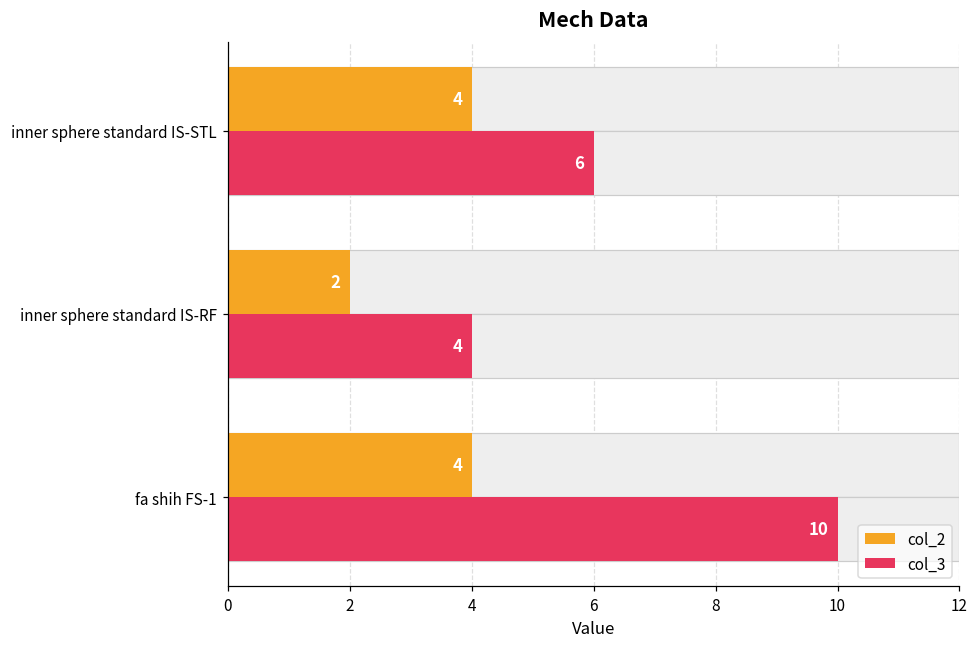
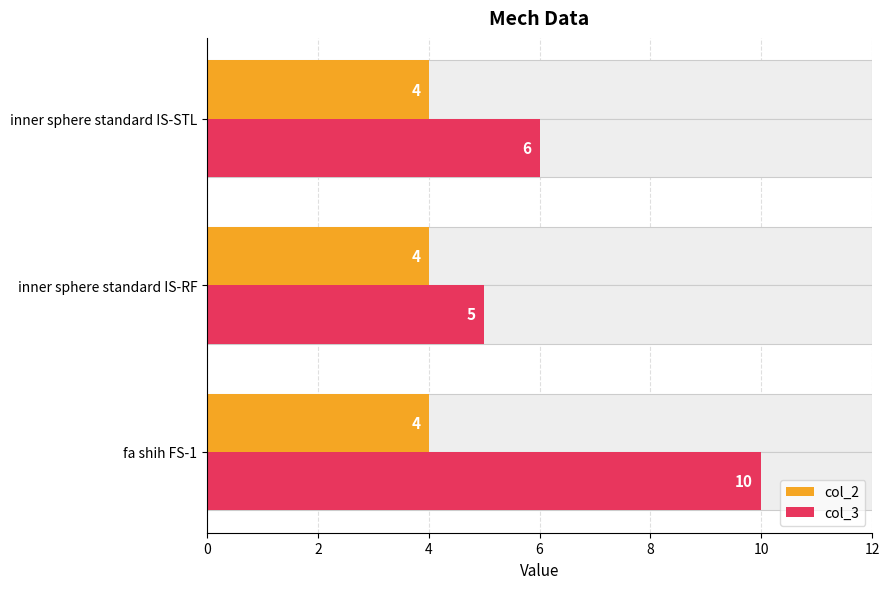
col_2, inner sphere standard IS-RF: 2 -> 4
col_3, inner sphere standard IS-RF: 4 -> 5
